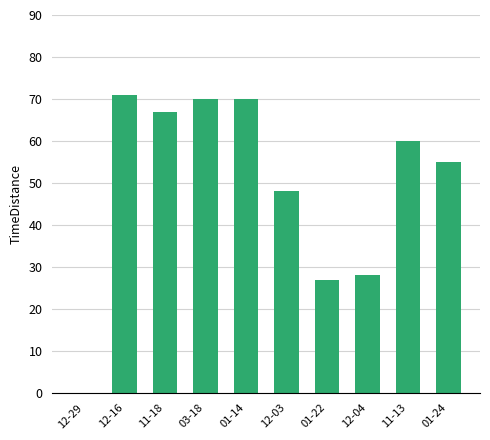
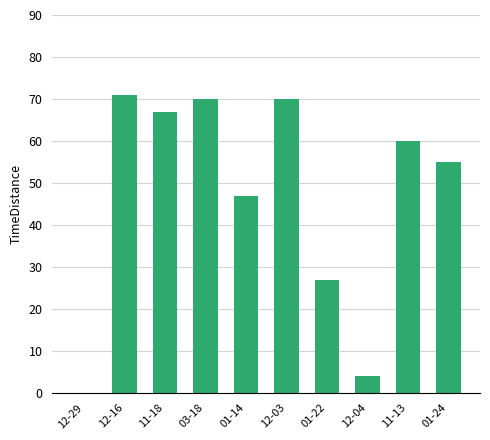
01-14: 70 -> 47
12-03: 48 -> 70
12-04: 28 -> 4
